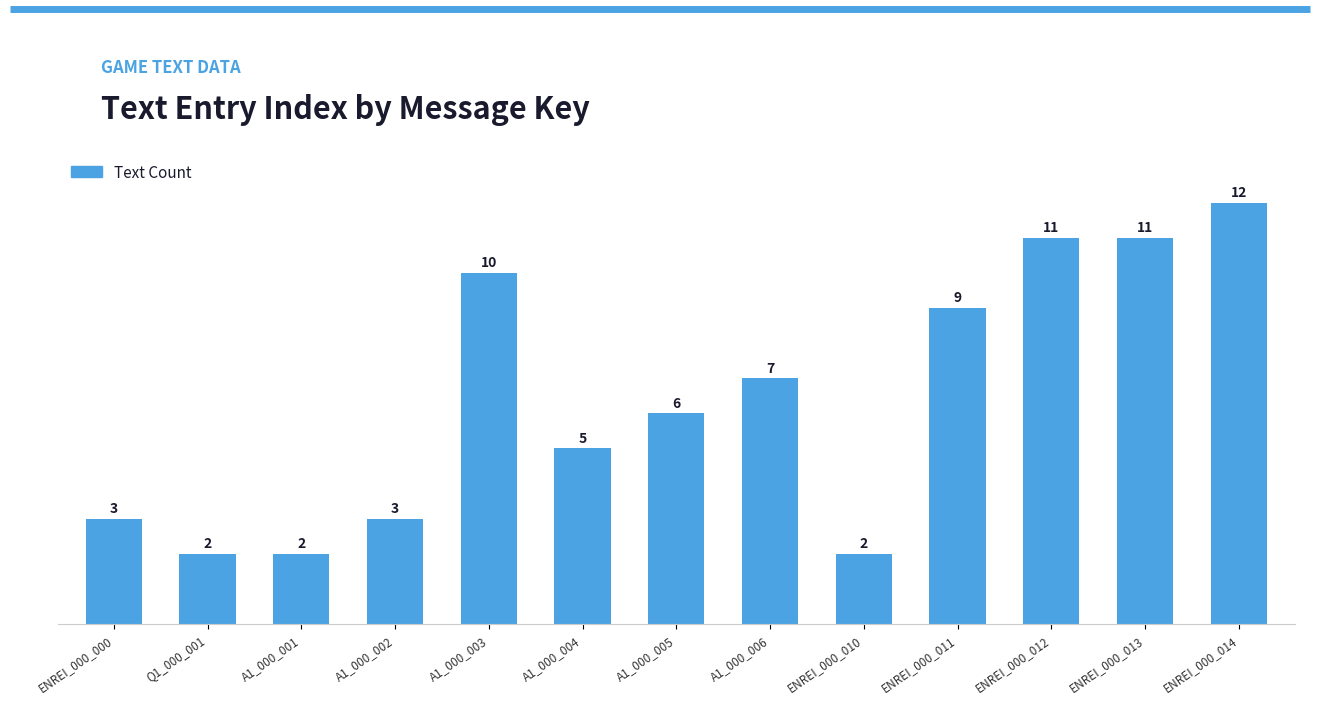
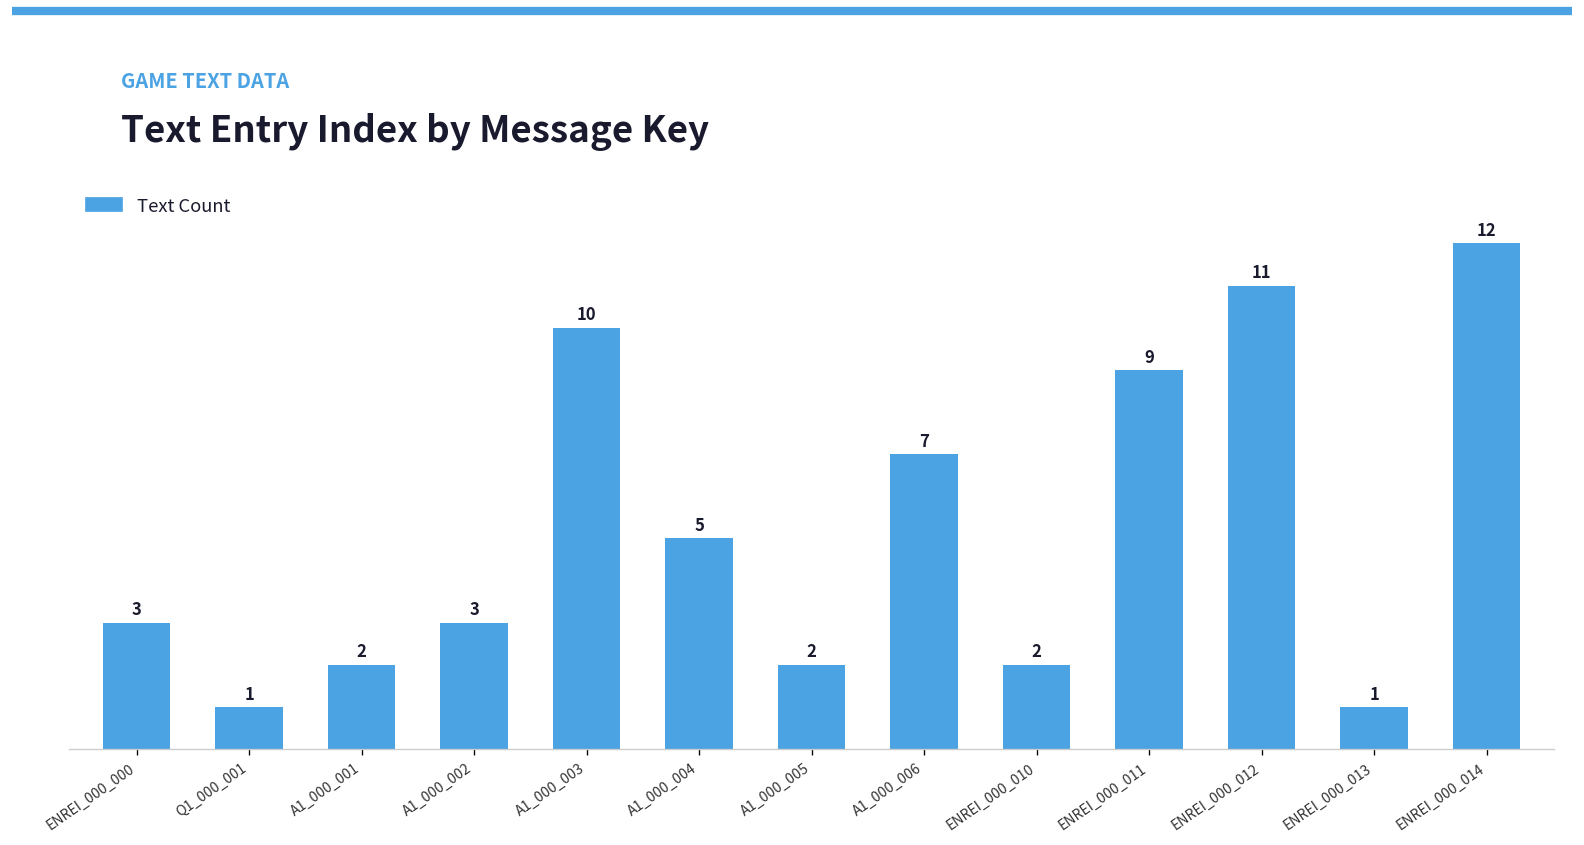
Q1_000_001: 2 -> 1
A1_000_005: 6 -> 2
ENREI_000_013: 11 -> 1
